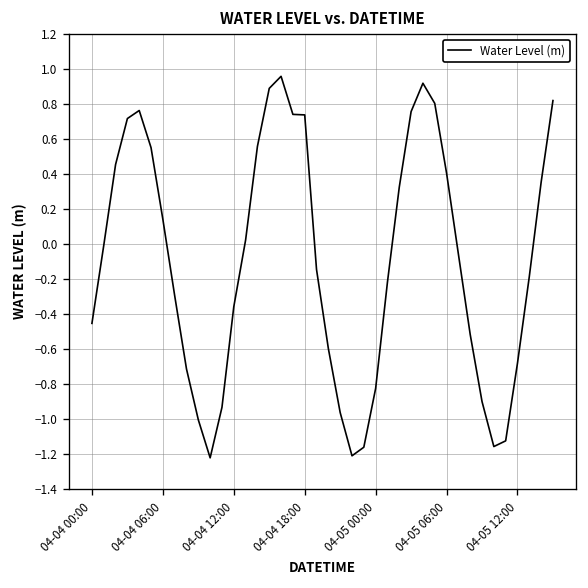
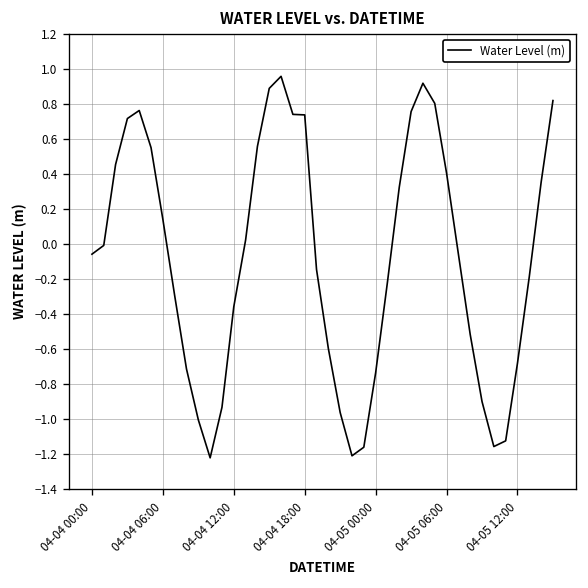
04-04 00:00: -0.45 -> -0.06
04-05 00:00: -0.82 -> -0.74
